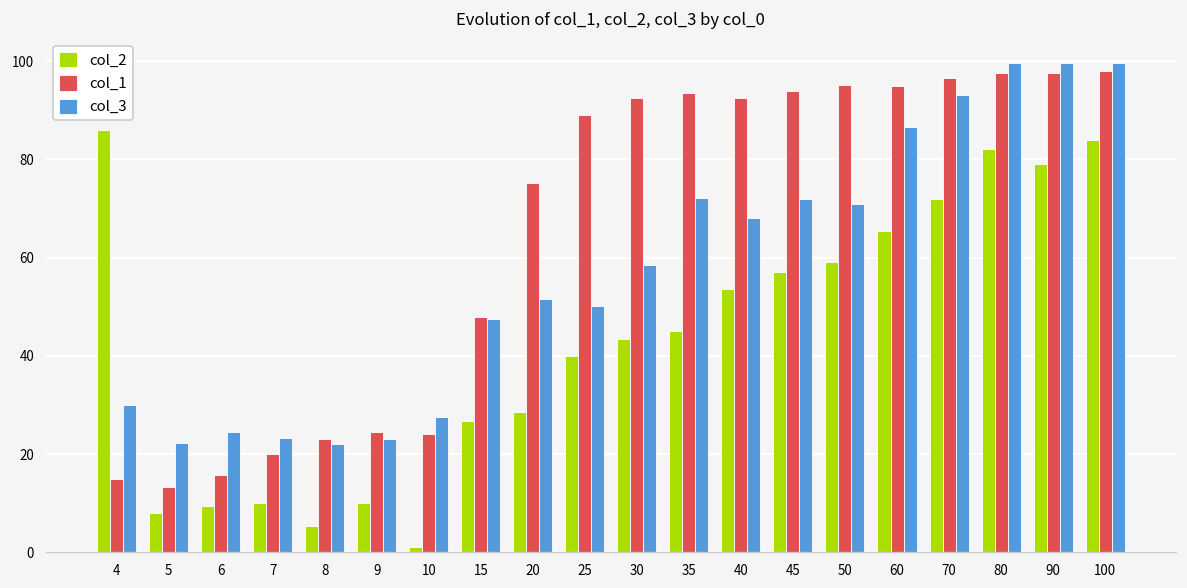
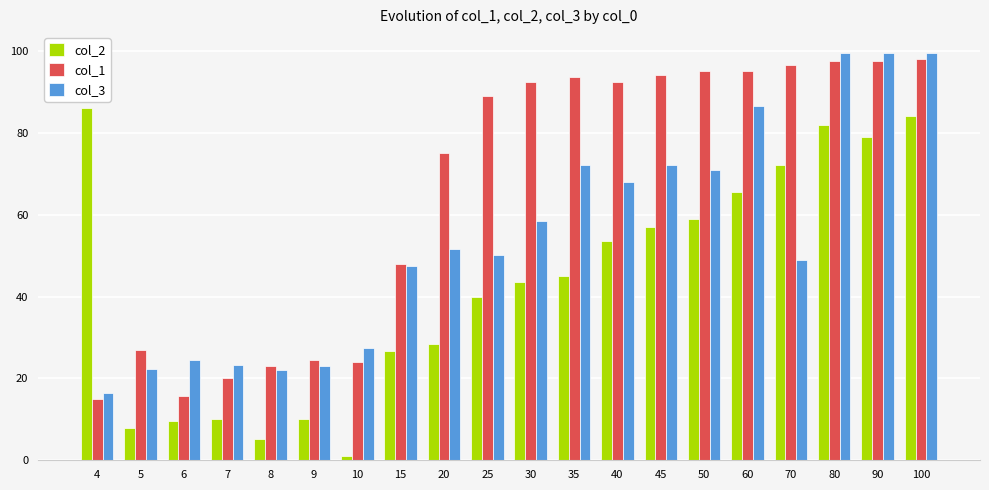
col_3, 4: 30 -> 17
col_1, 5: 13 -> 27
col_3, 70: 93 -> 49
